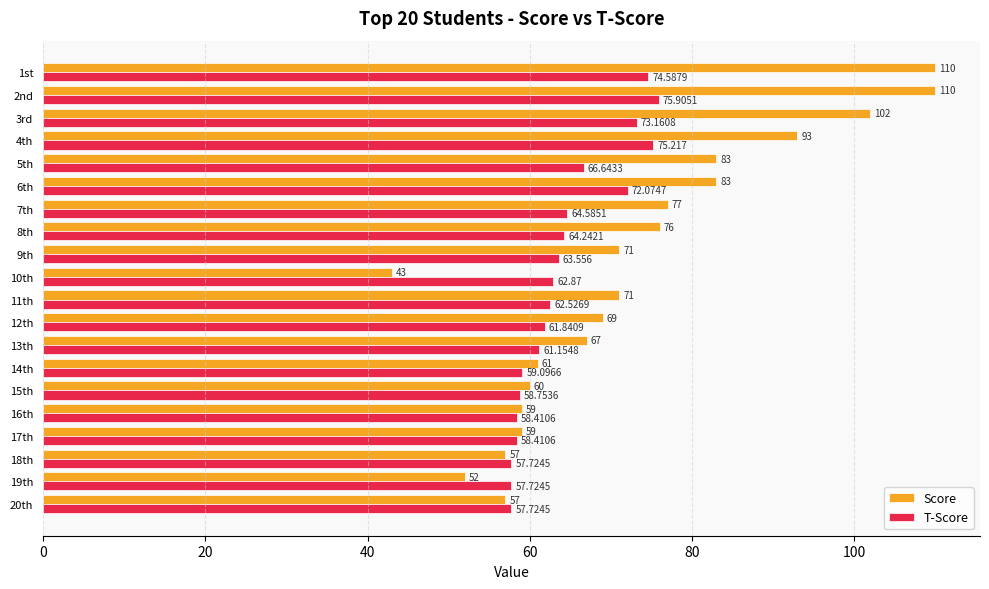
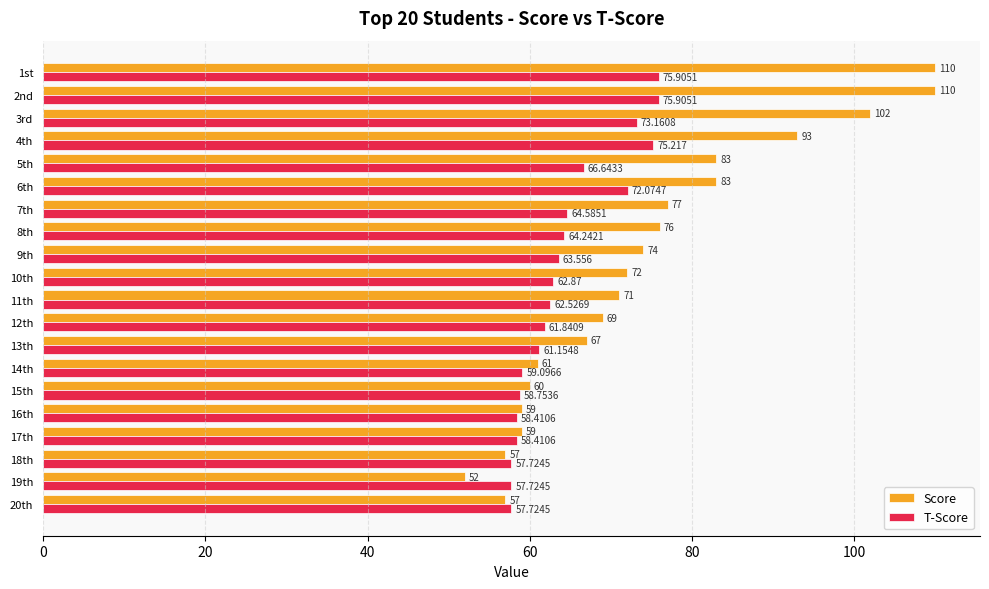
T-Score, 1st: 74.5879 -> 75.9051
Score, 9th: 71 -> 74
Score, 10th: 43 -> 72
